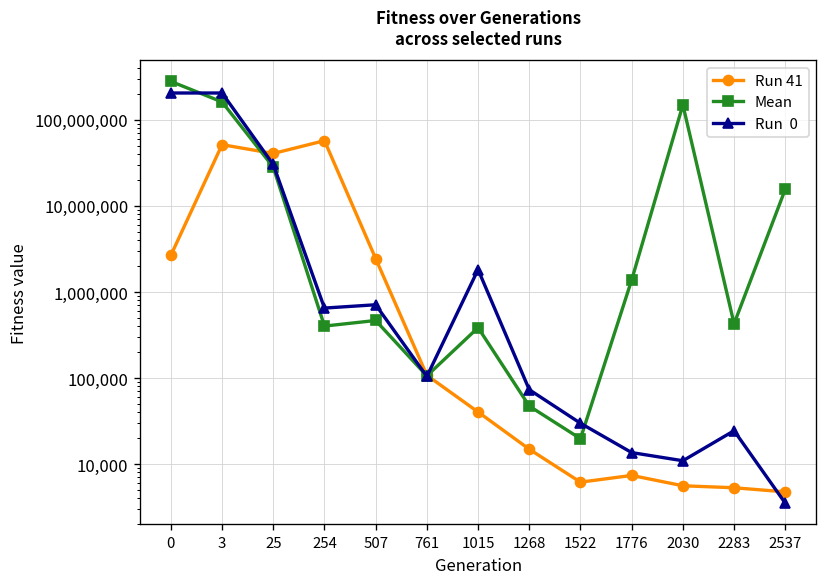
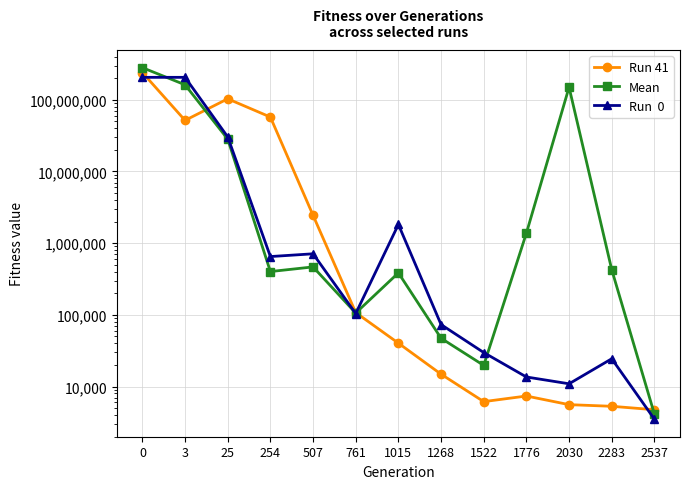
Run 41, 0: 2,700,000 -> 240,000,000
Run 41, 25: 40,000,000 -> 100,000,000
Mean, 2537: 16,000,000 -> 4,000
